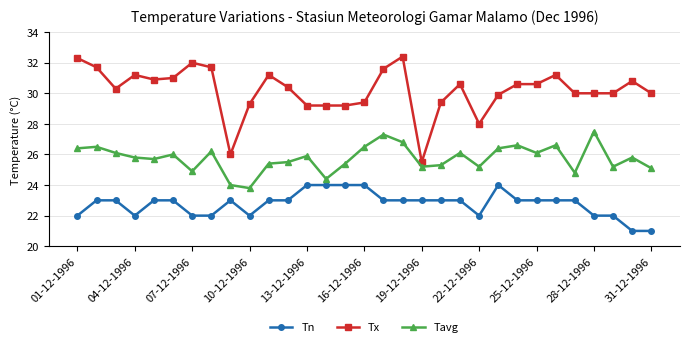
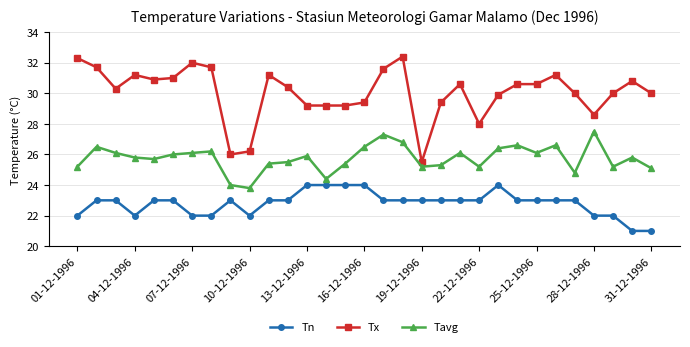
Tavg, 01-12-1996: 26.4 -> 25.2
Tavg, 07-12-1996: 24.9 -> 26.1
Tx, 10-12-1996: 29.3 -> 26.2
Tn, 22-12-1996: 22 -> 23
Tx, 28-12-1996: 30.0 -> 28.6
